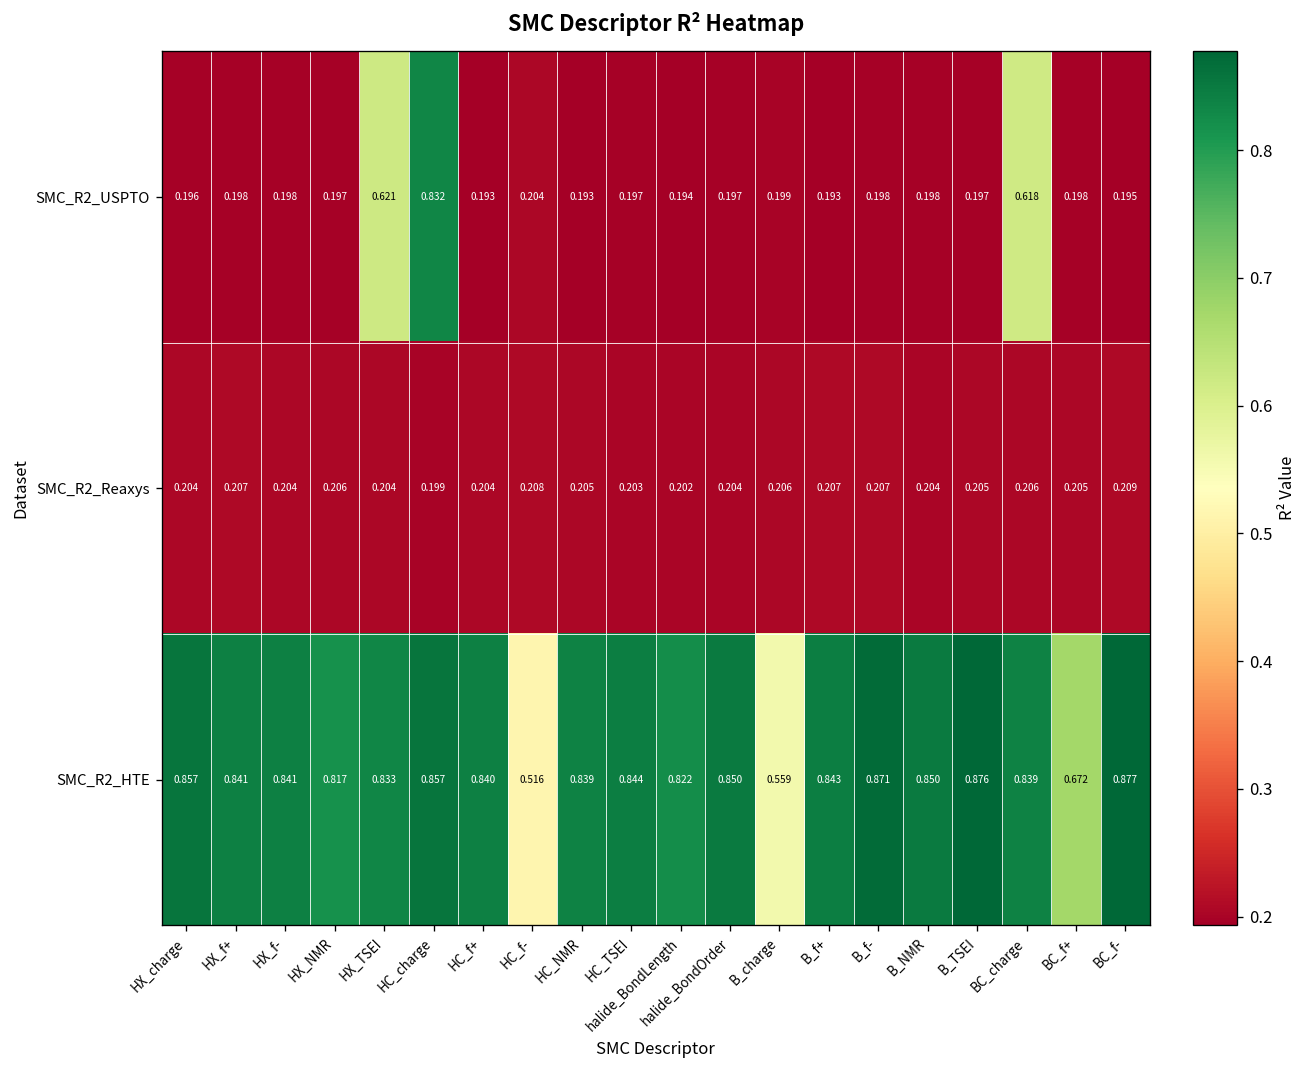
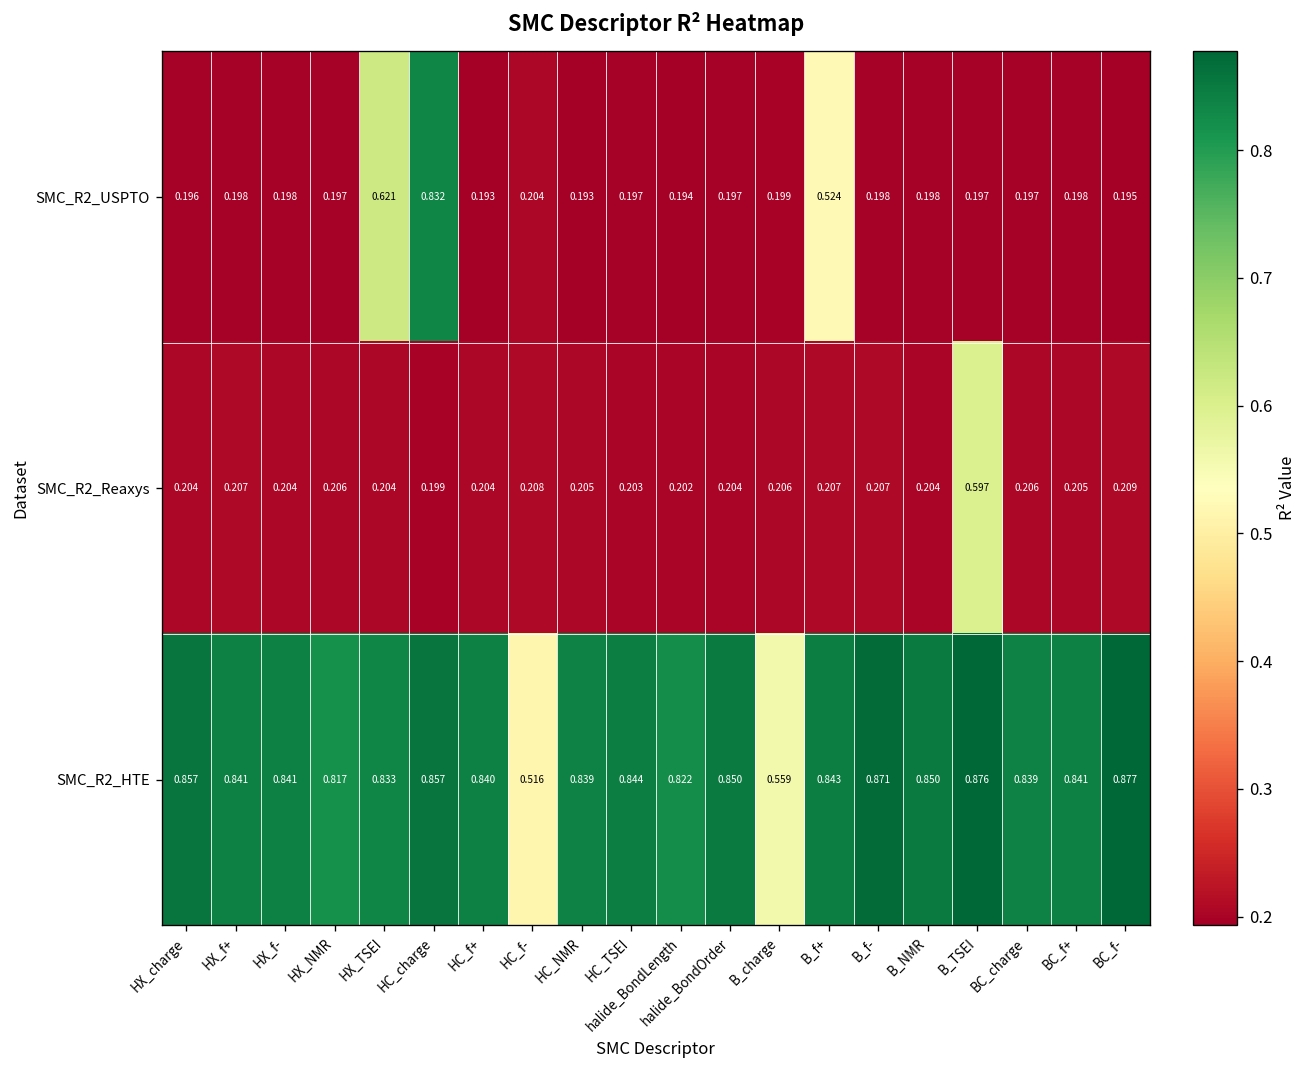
SMC_R2_USPTO, B_f+: 0.193 -> 0.524
SMC_R2_USPTO, BC_charge: 0.618 -> 0.197
SMC_R2_Reaxys, B_TSEI: 0.205 -> 0.597
SMC_R2_HTE, BC_f+: 0.672 -> 0.841
